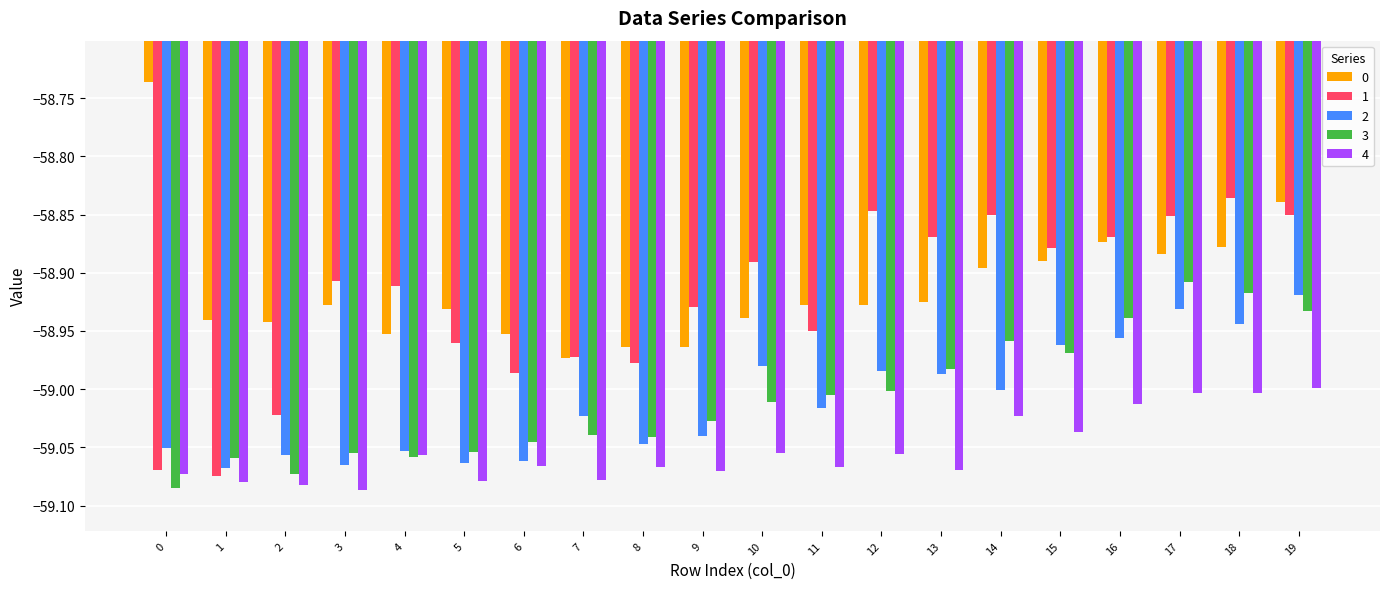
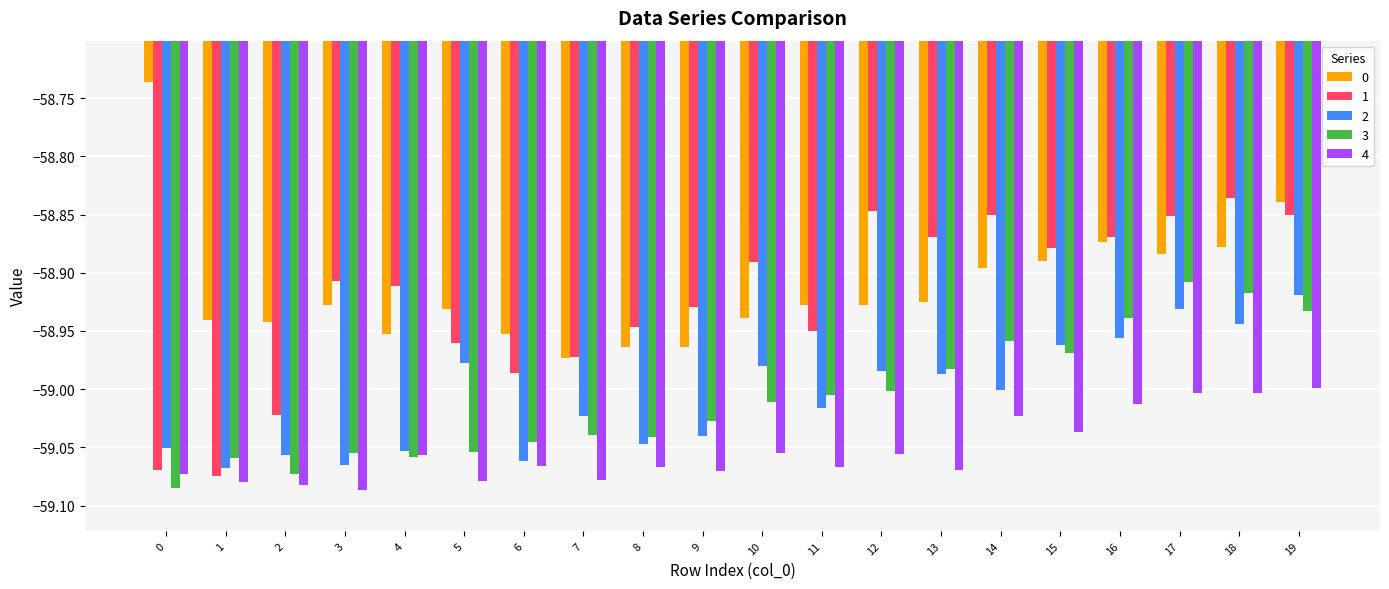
2, 5: -59.063 -> -58.978
1, 8: -58.977 -> -58.947
